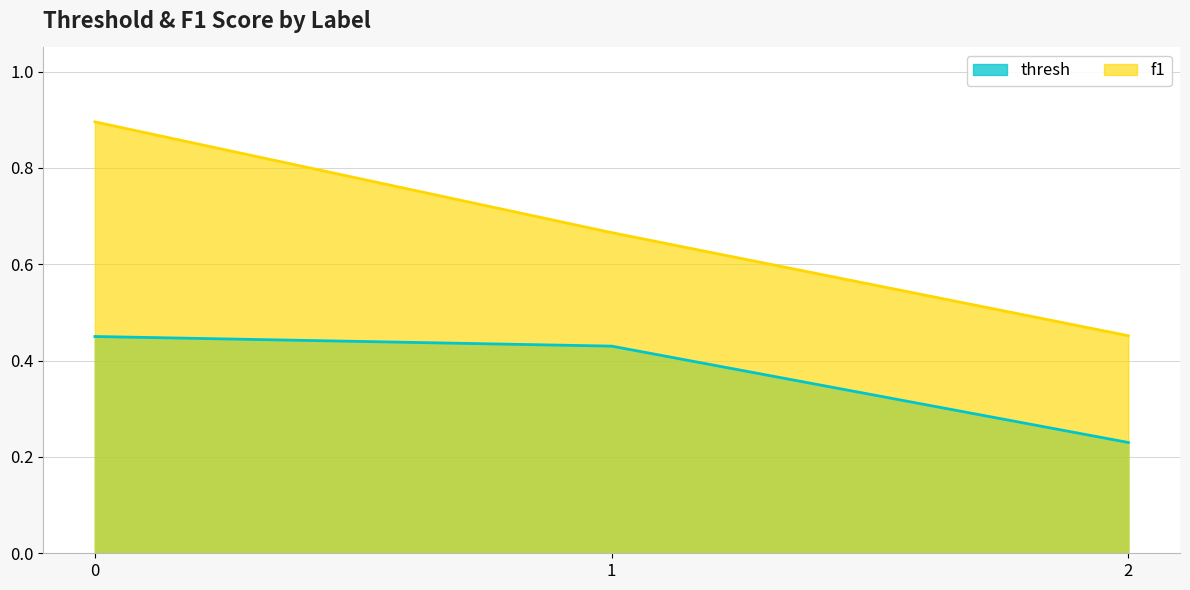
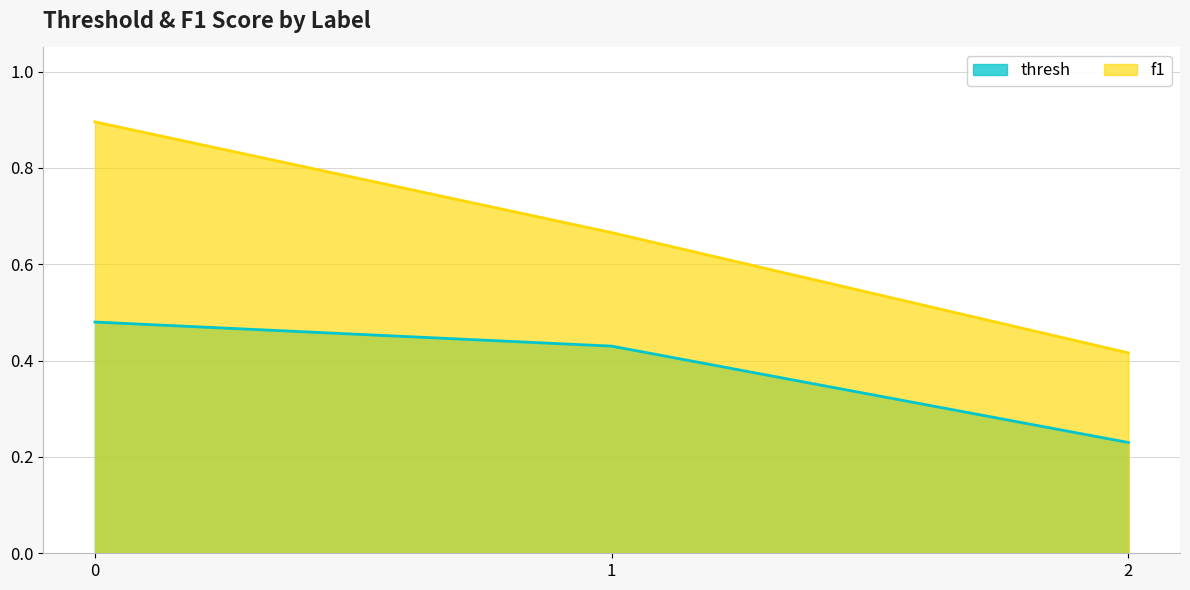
thresh, 0: 0.45 -> 0.48
f1, 2: 0.45 -> 0.42
